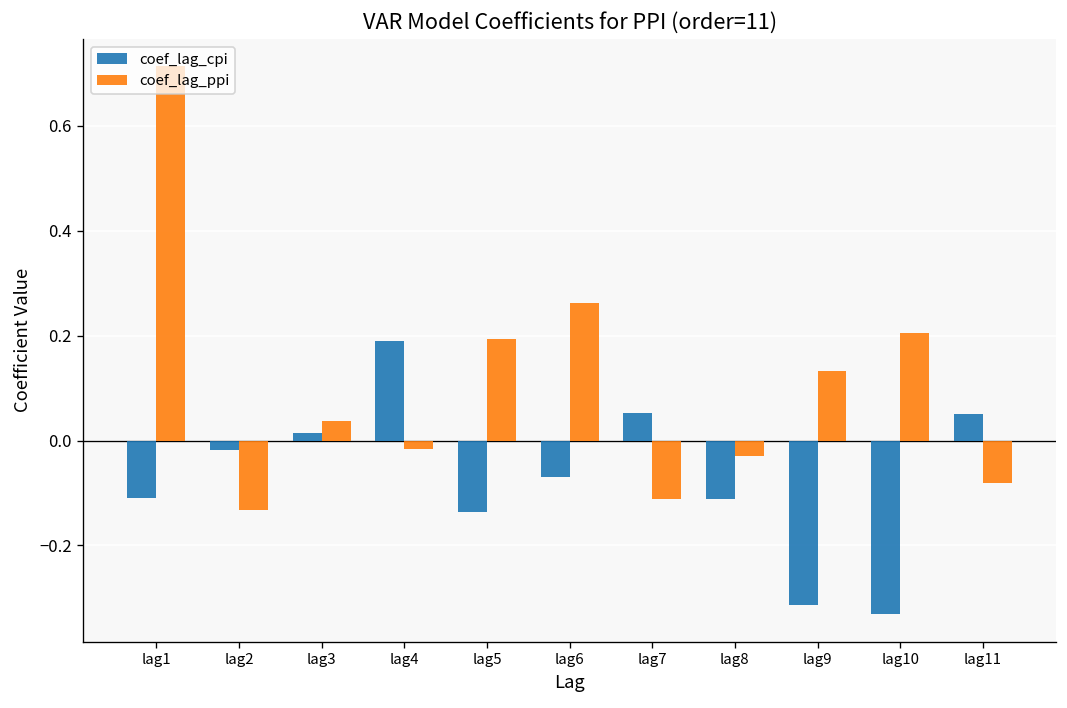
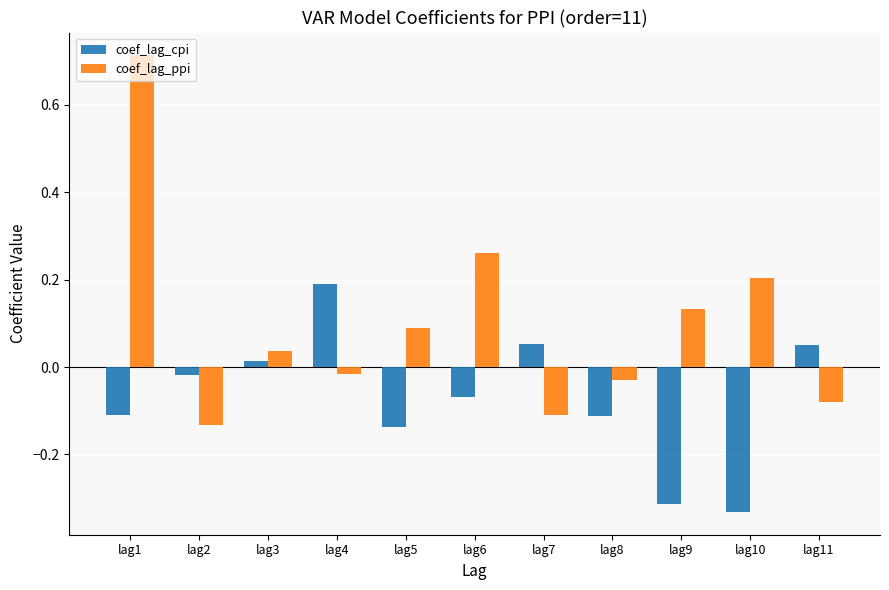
coef_lag_ppi, lag5: 0.19 -> 0.09
